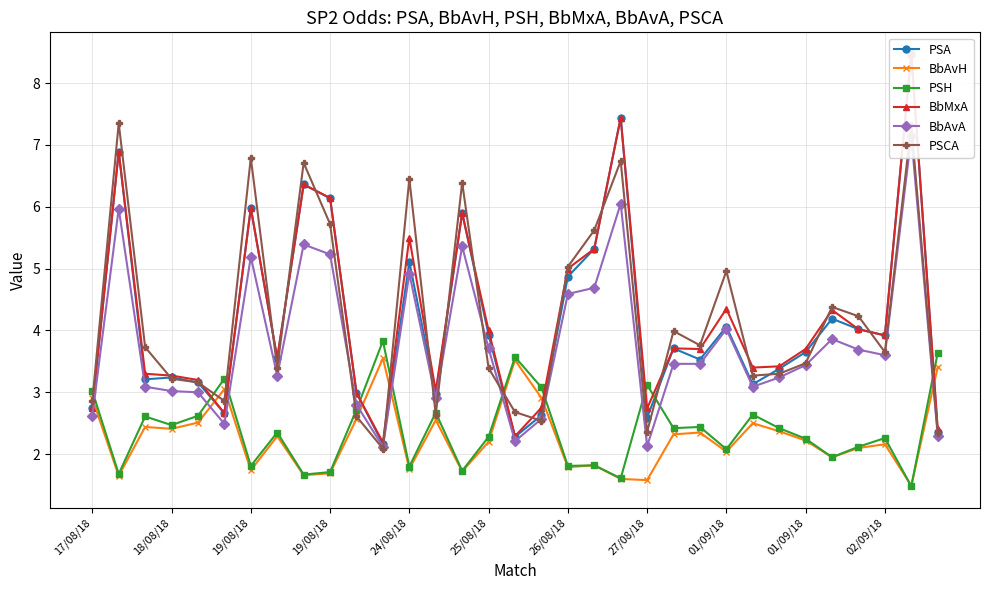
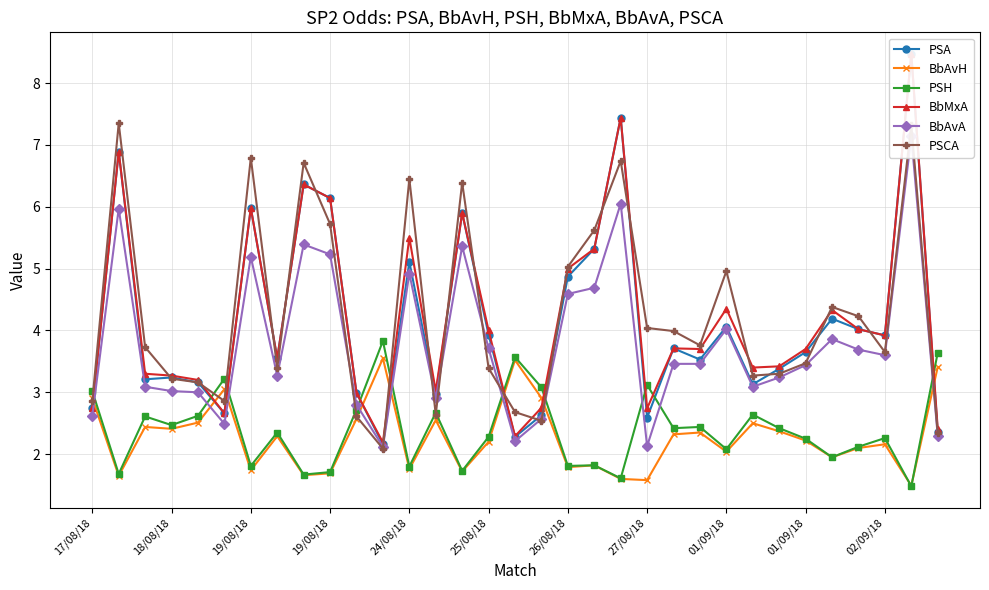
PSCA, 27/08/18: 2.4 -> 4.0
